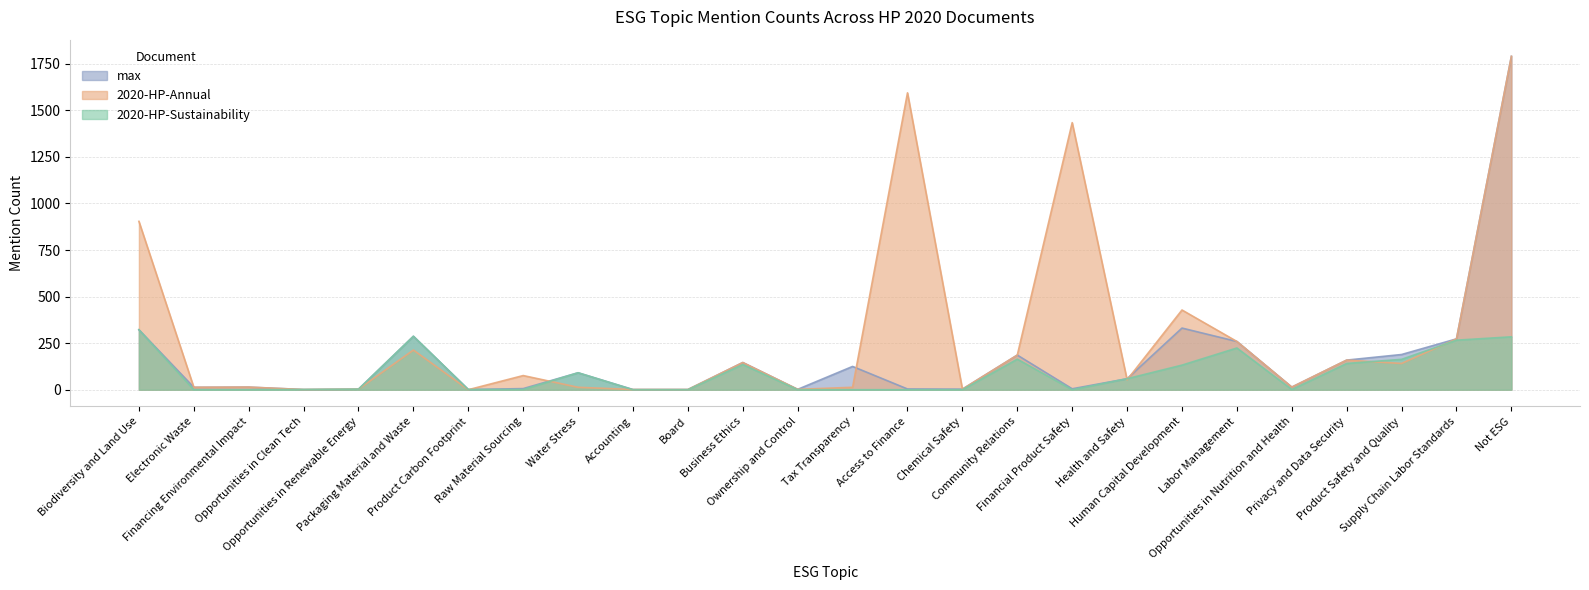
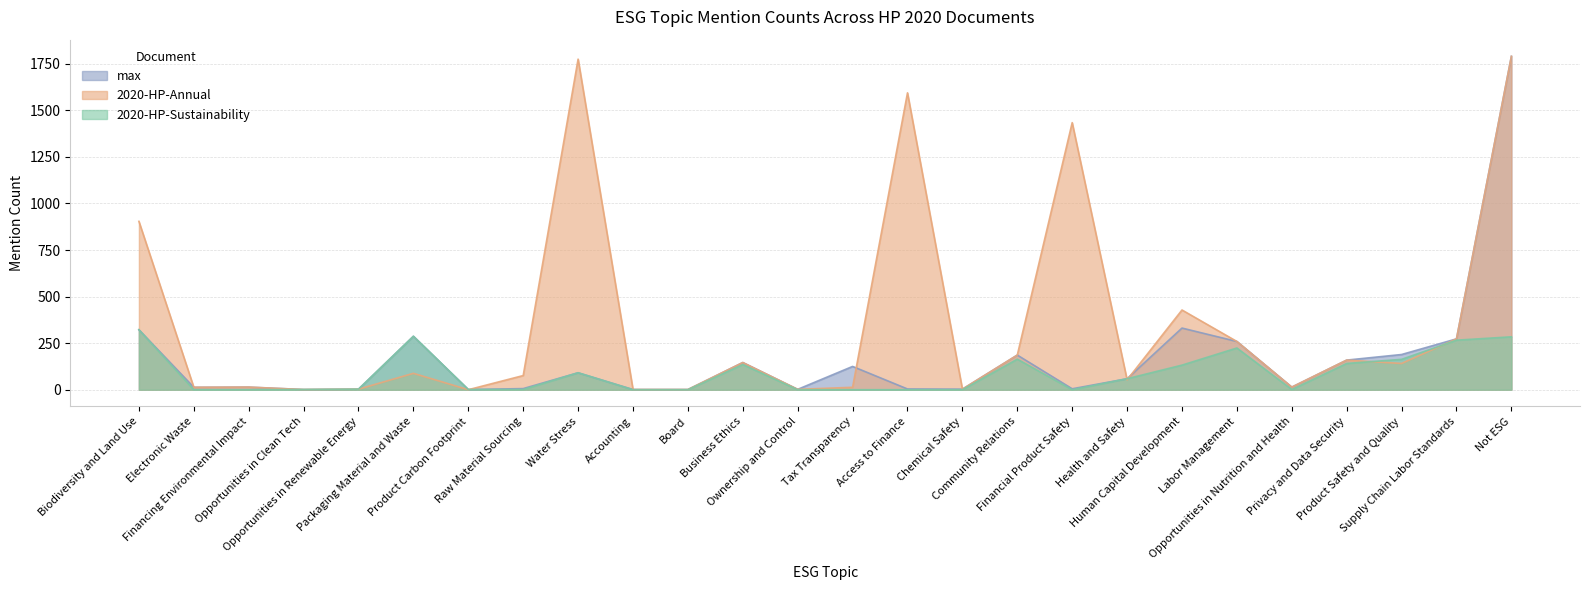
2020-HP-Annual, Packaging Material and Waste: 210 -> 90
2020-HP-Annual, Water Stress: 10 -> 1780
